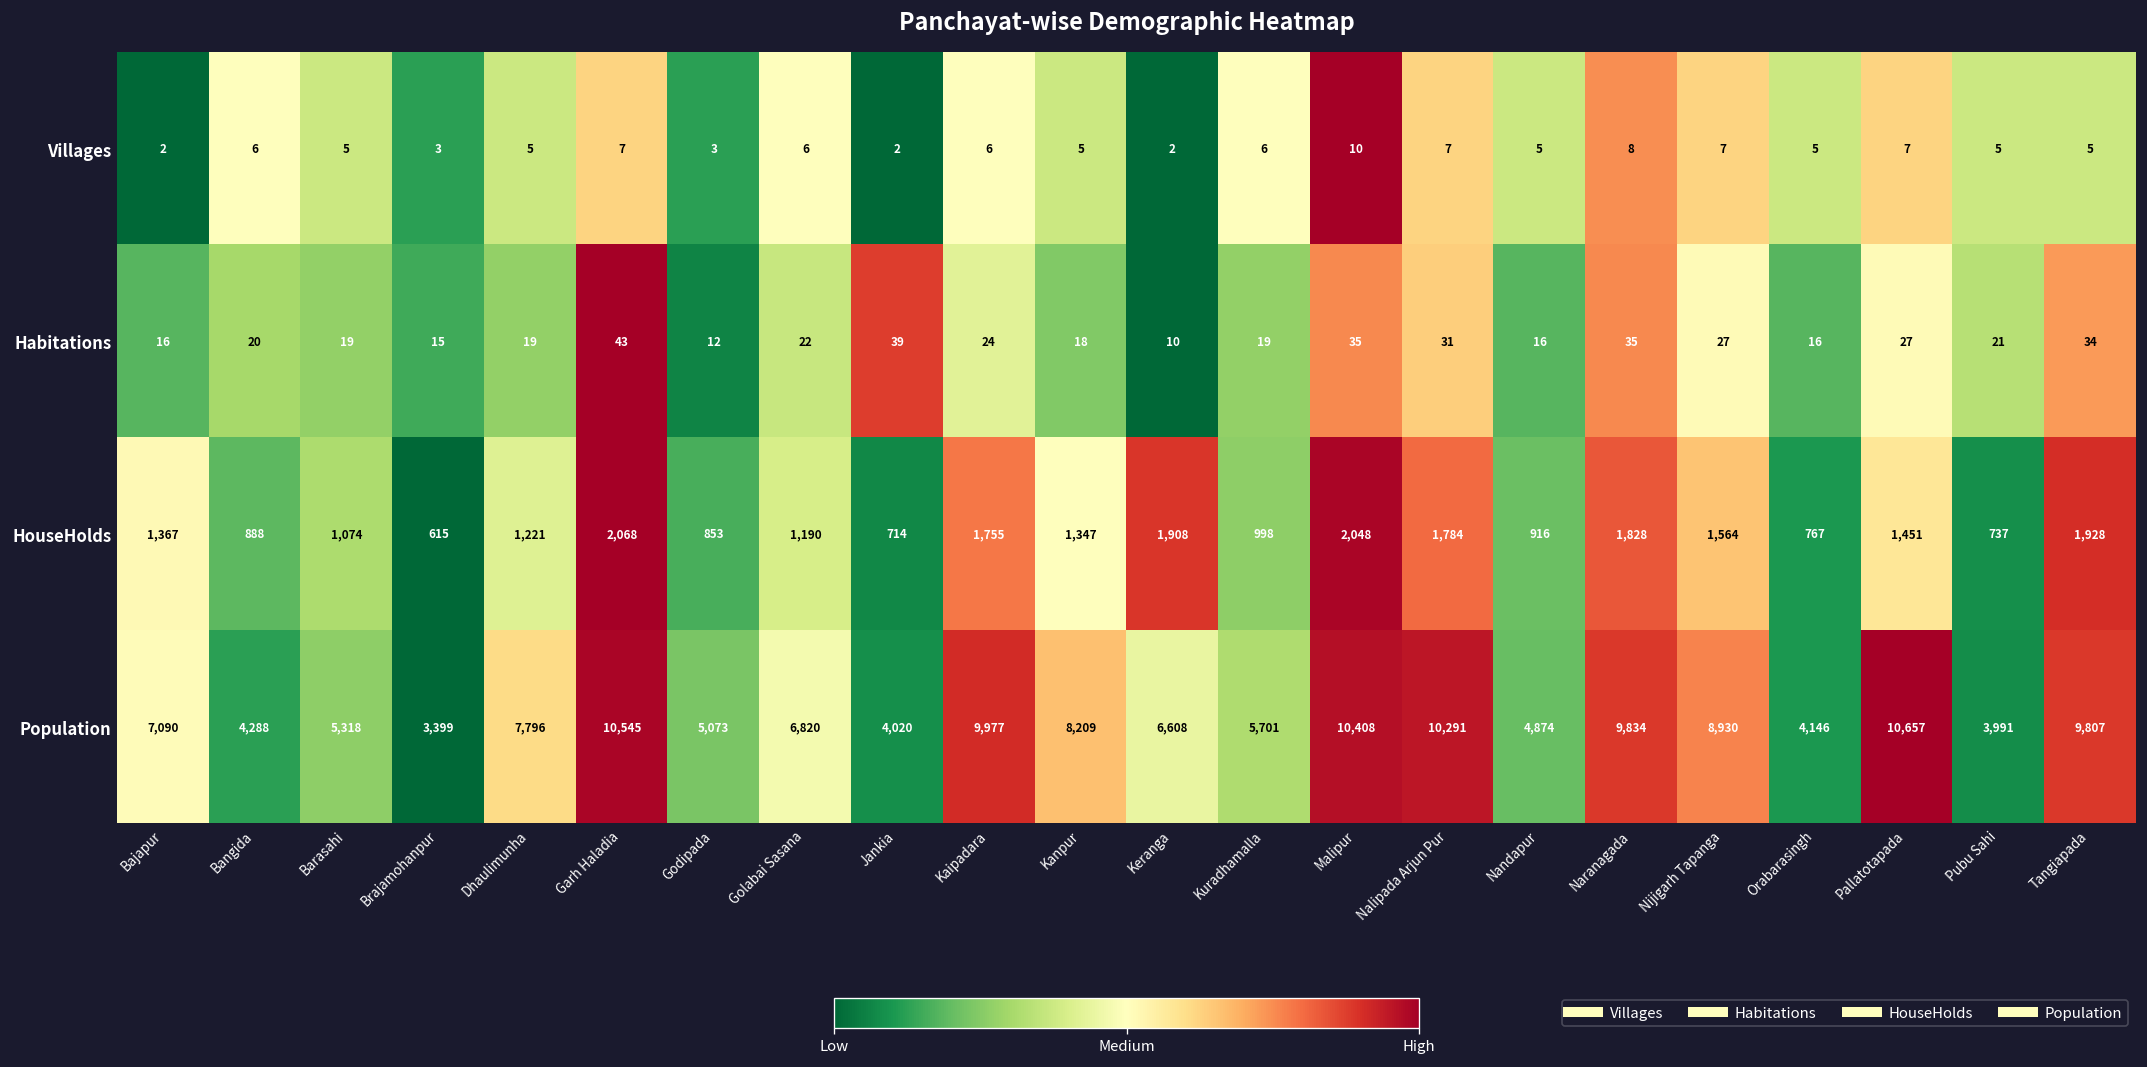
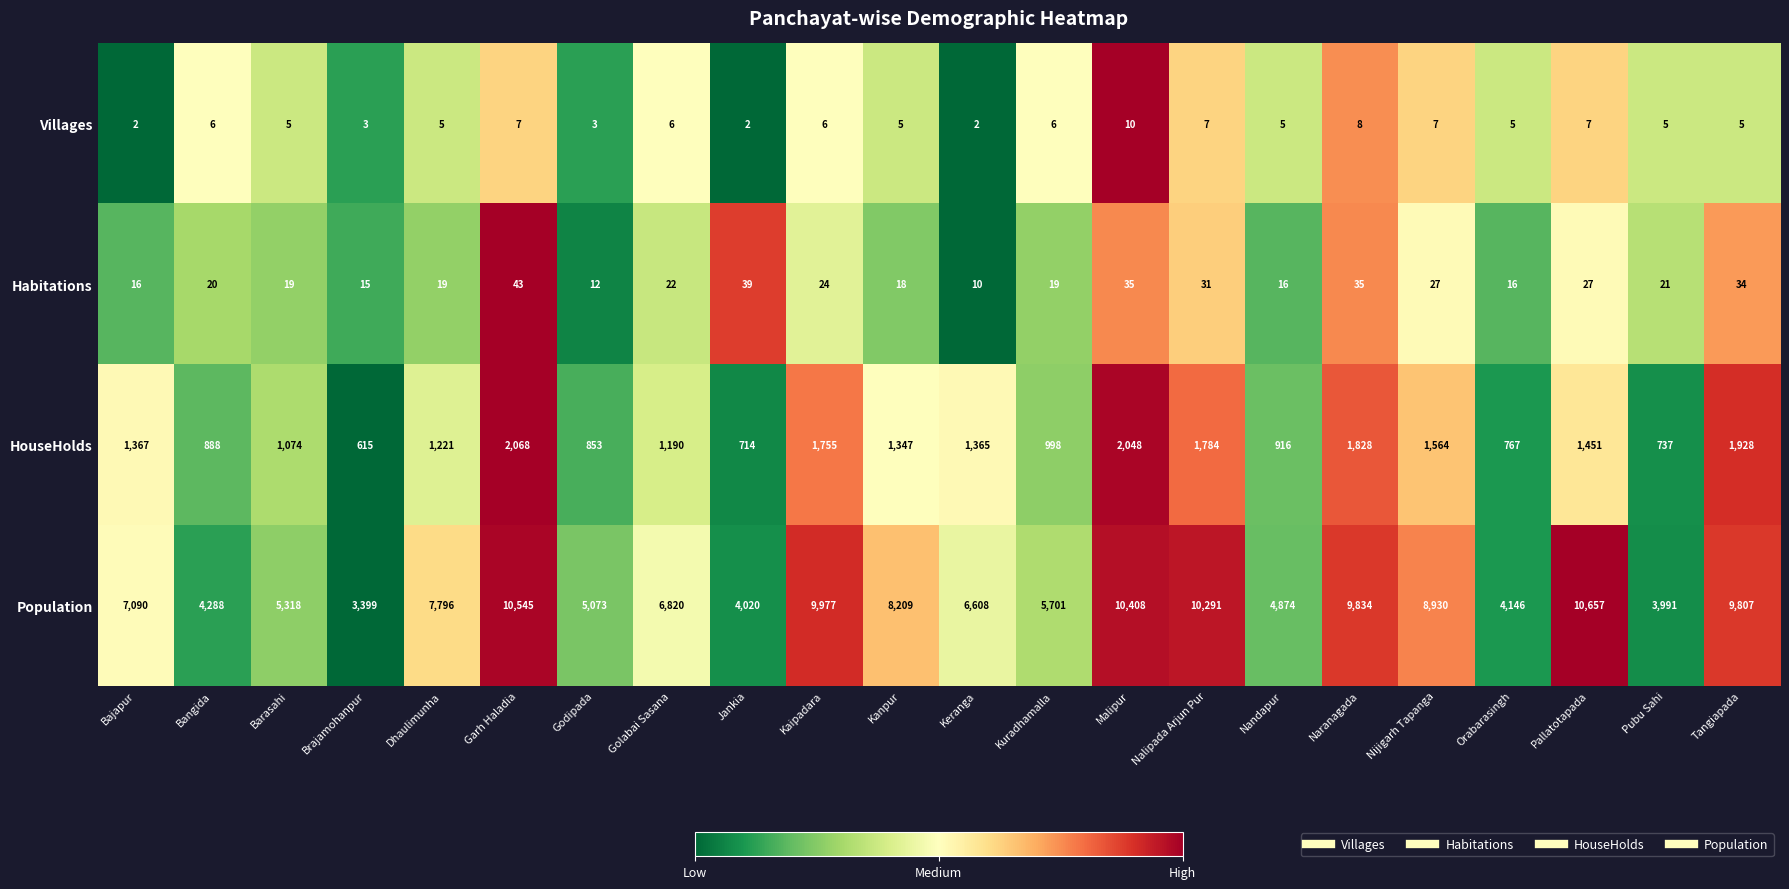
HouseHolds, Keranga: 1,908 -> 1,365
